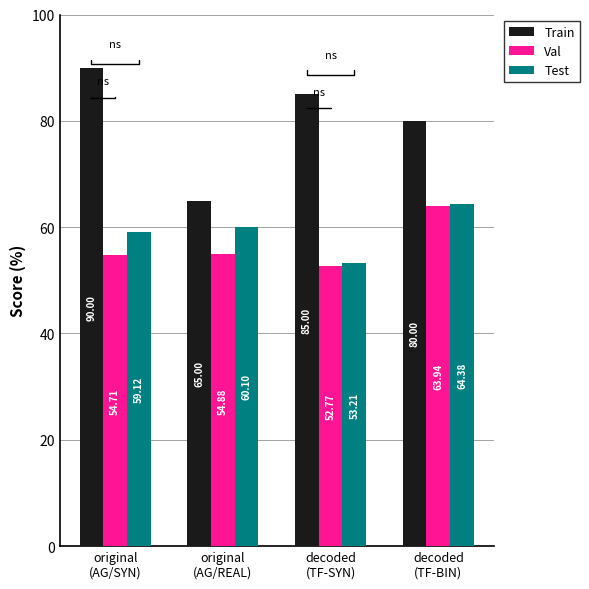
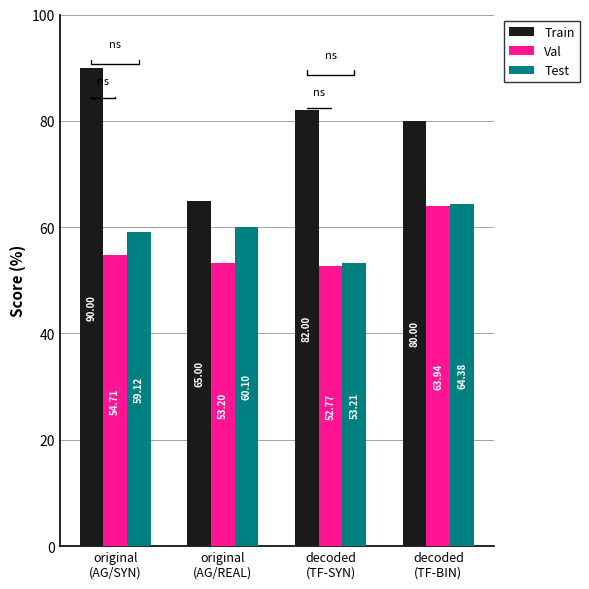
Val, original (AG/REAL): 54.88 -> 53.20
Train, decoded (TF-SYN): 85.00 -> 82.00
